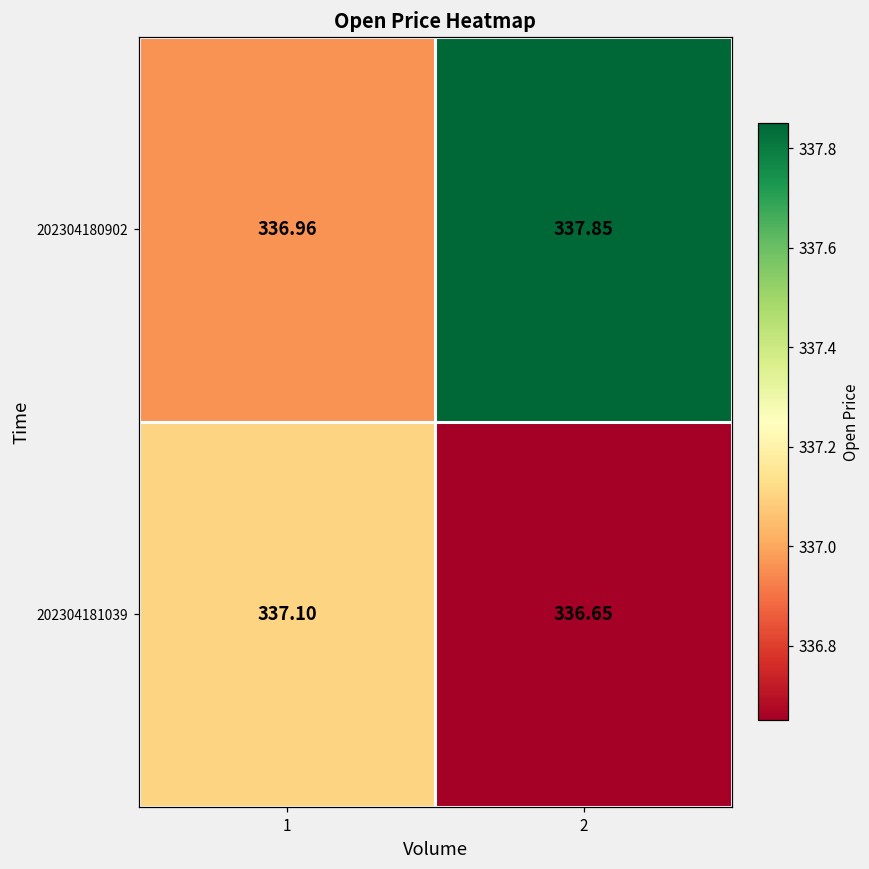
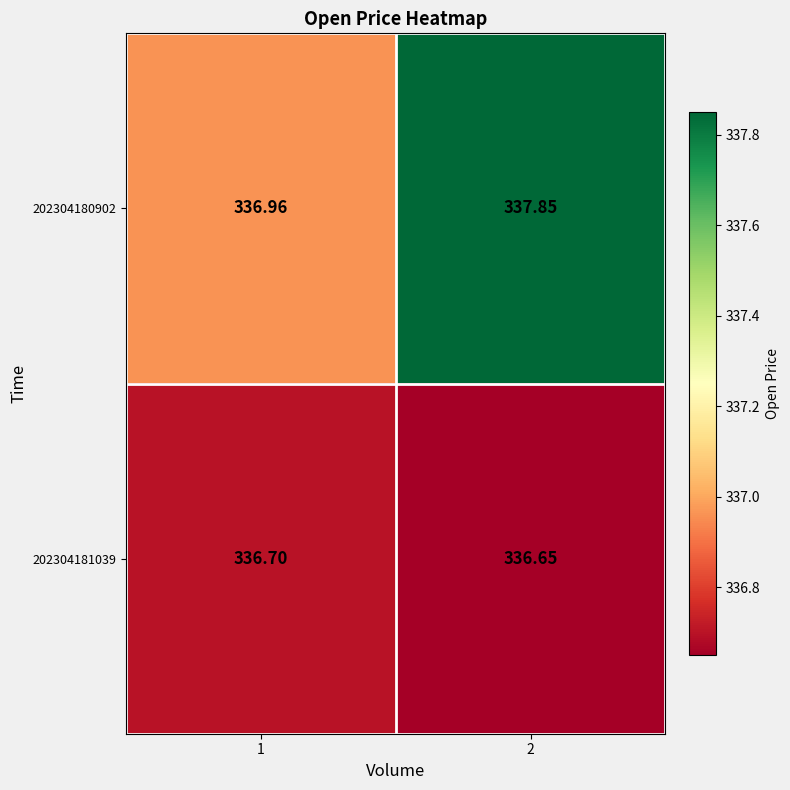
202304181039, 1: 337.10 -> 336.70
